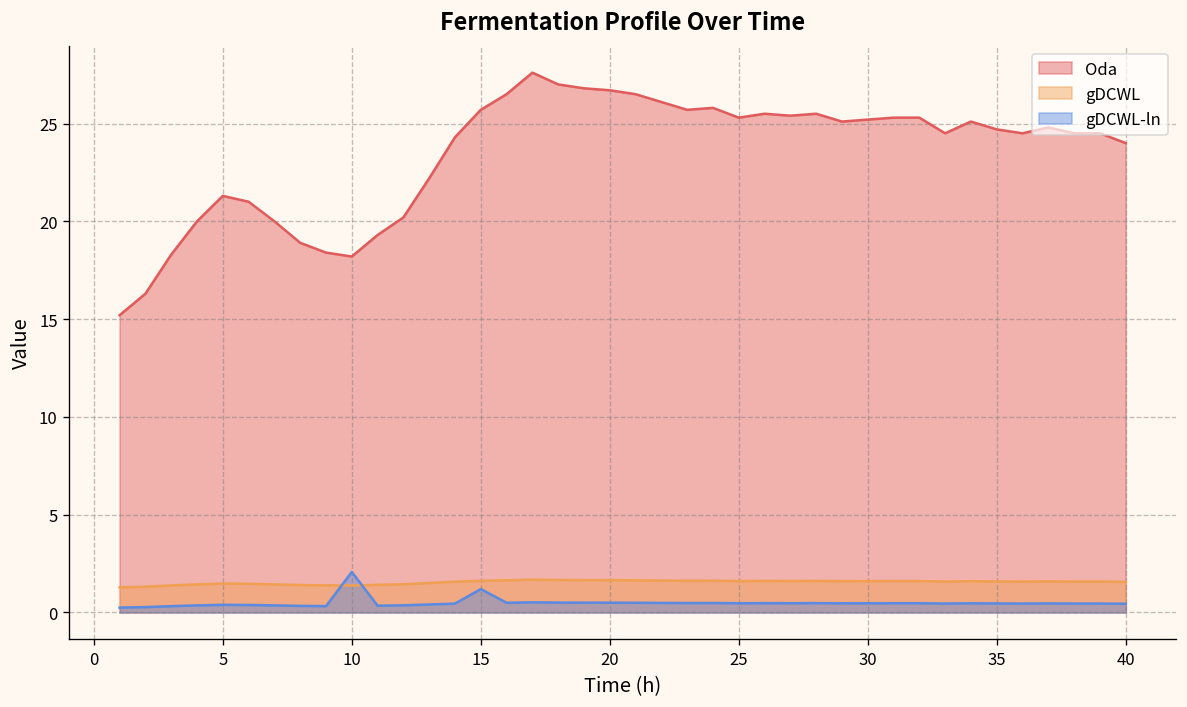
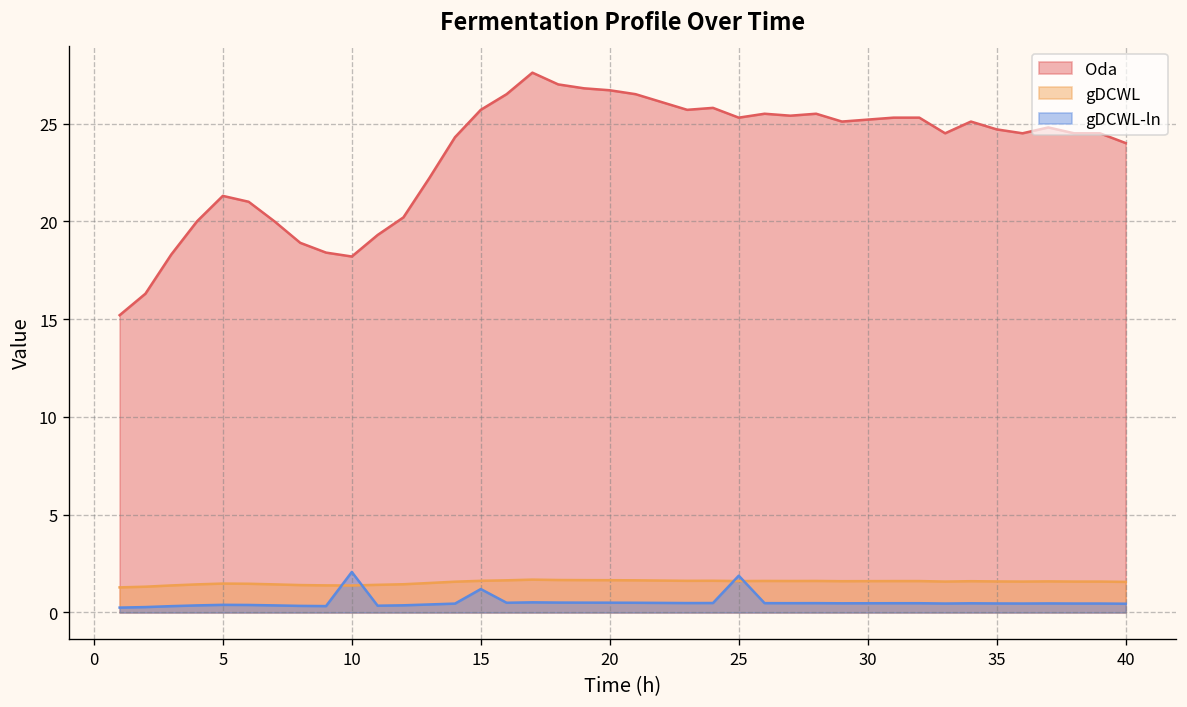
gDCWL-ln, 25: 0.5 -> 1.9
